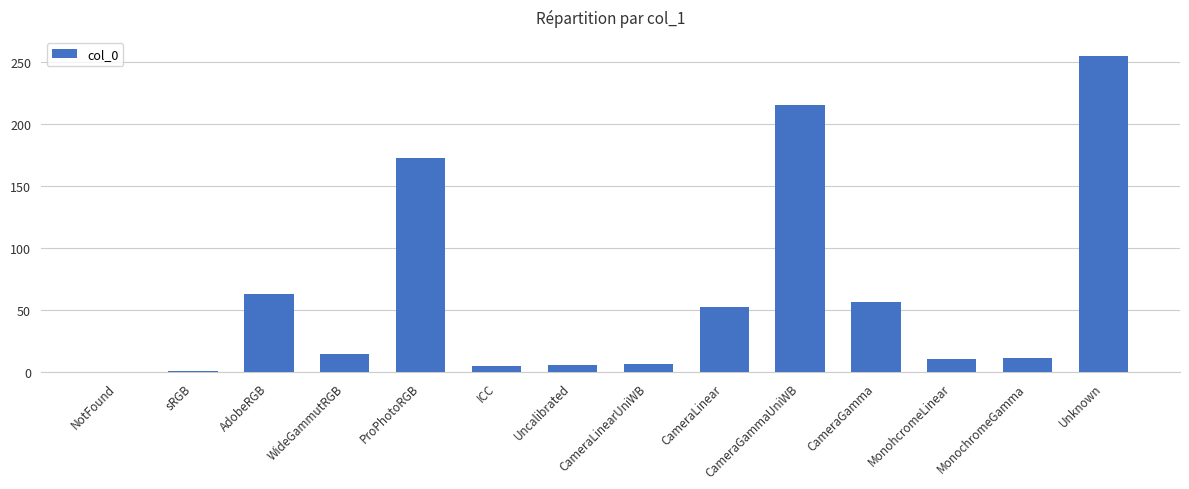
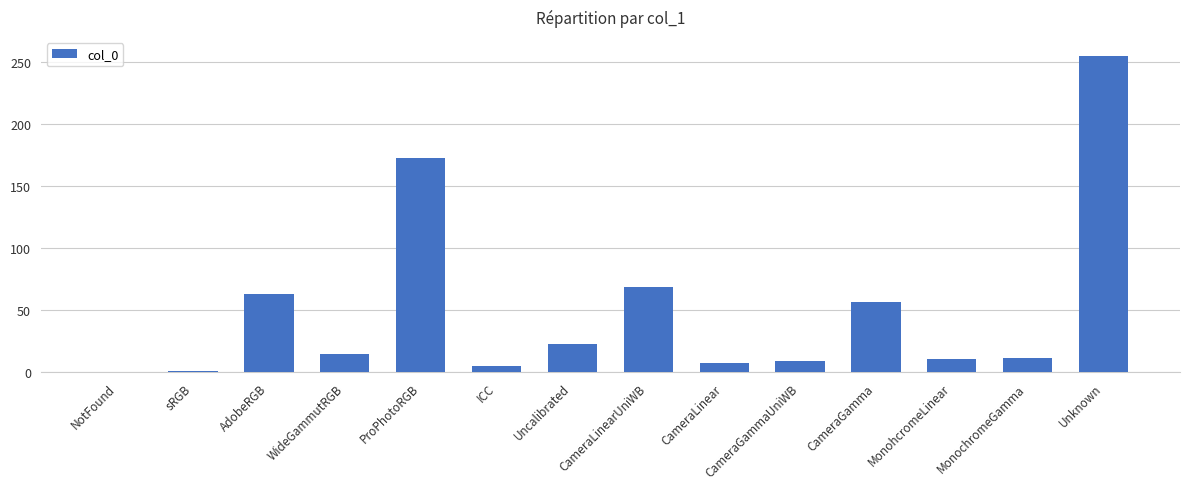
Uncalibrated: 6 -> 23
CameraLinearUniWB: 7 -> 69
CameraLinear: 53 -> 8
CameraGammaUniWB: 215 -> 9
